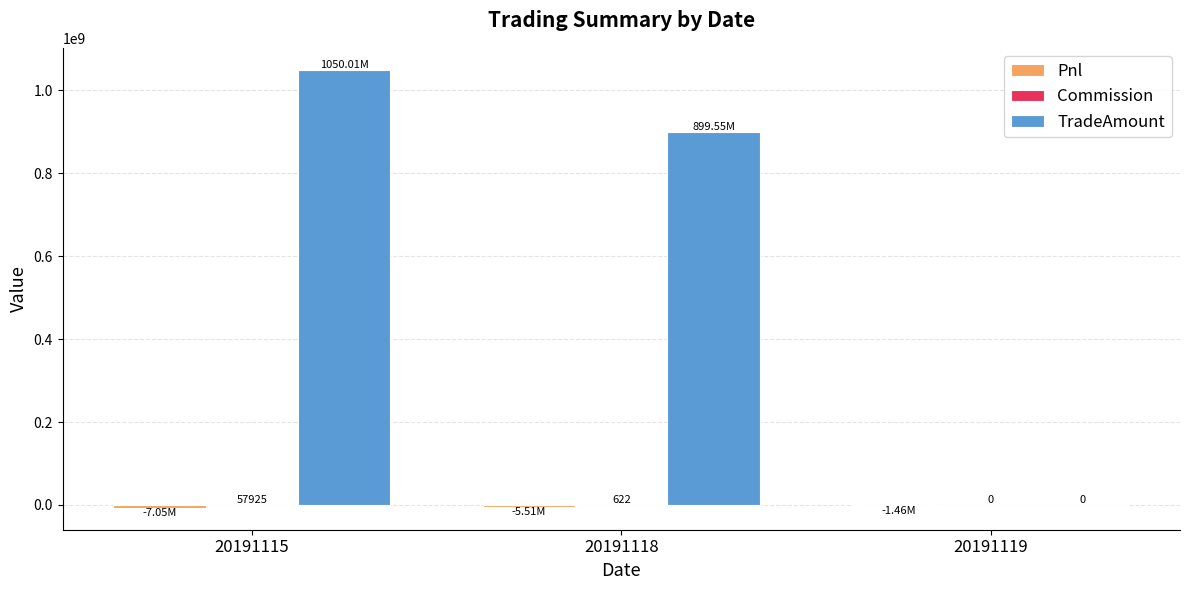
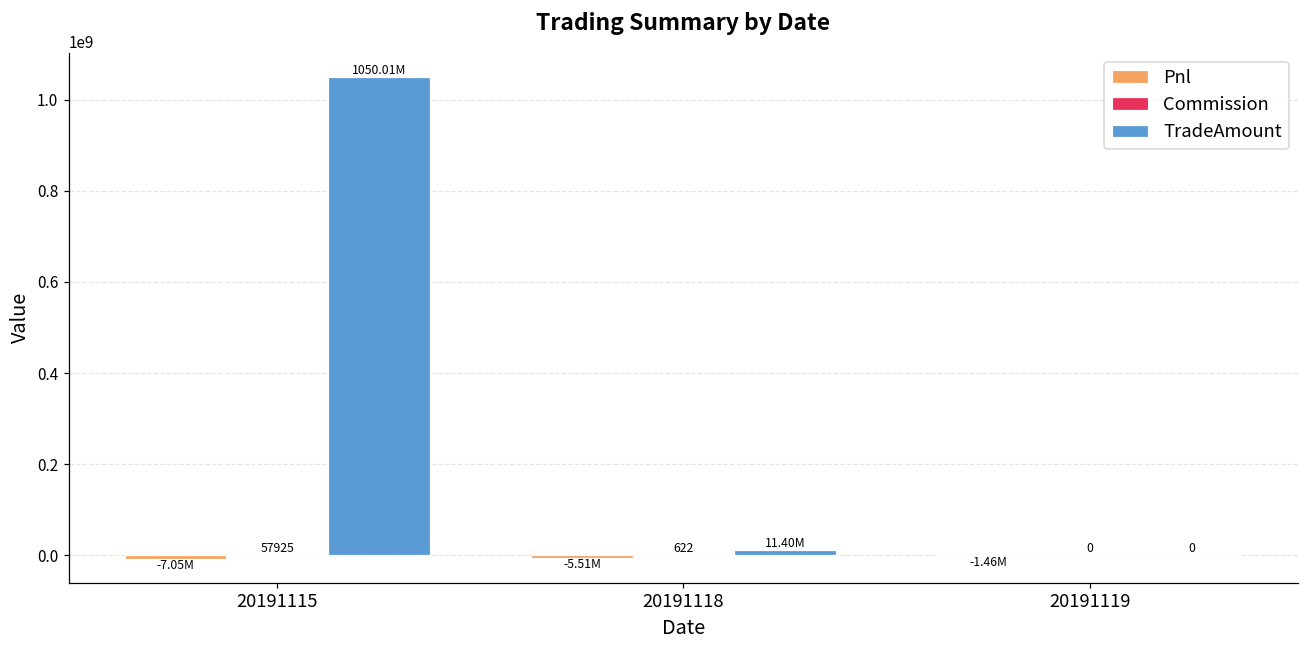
TradeAmount, 20191118: 899.55M -> 11.40M
